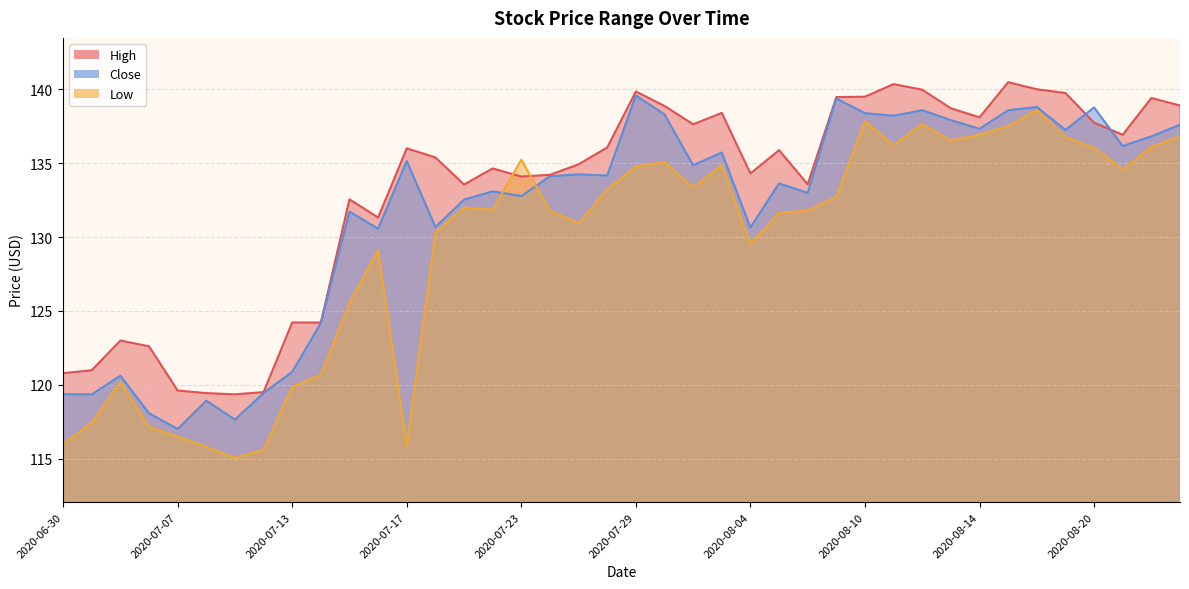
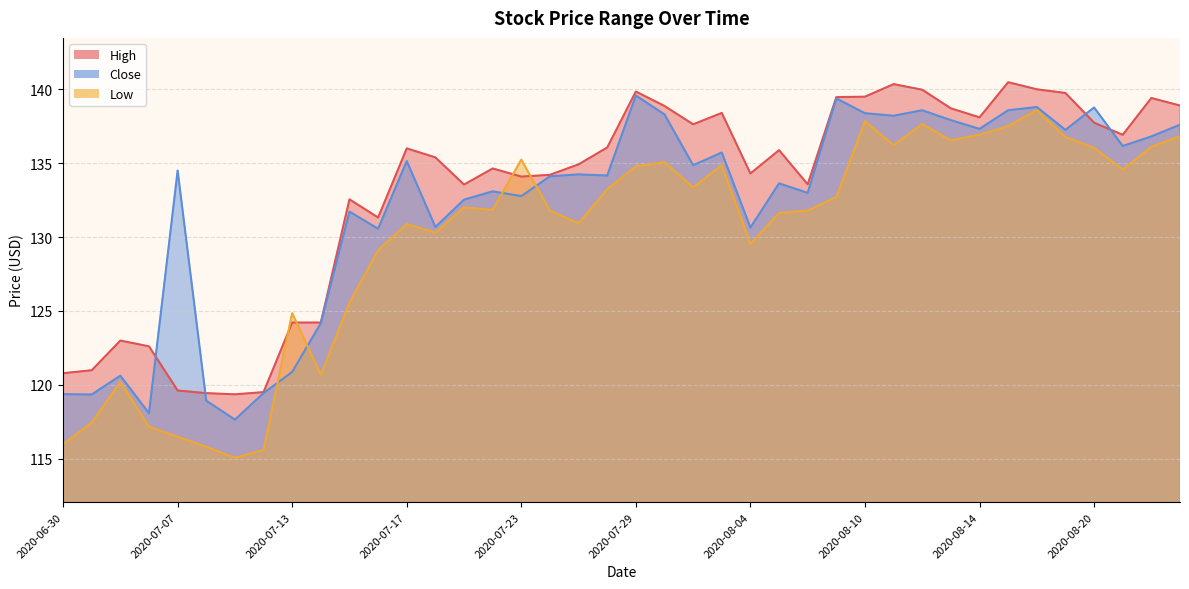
Close, 2020-07-07: 117.0 -> 134.5
Low, 2020-07-13: 119.9 -> 124.8
Low, 2020-07-17: 115.8 -> 130.9
